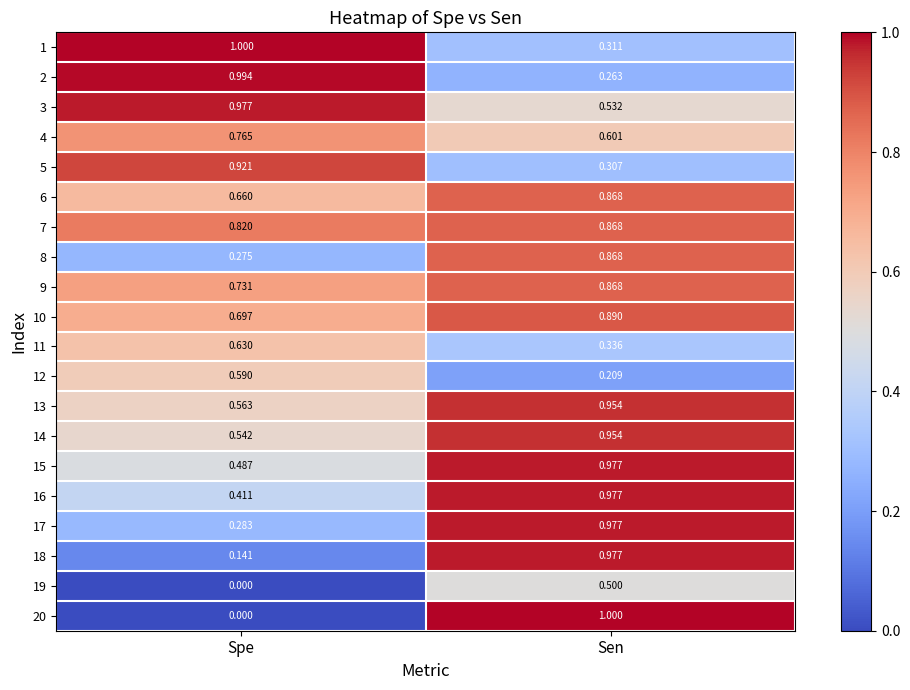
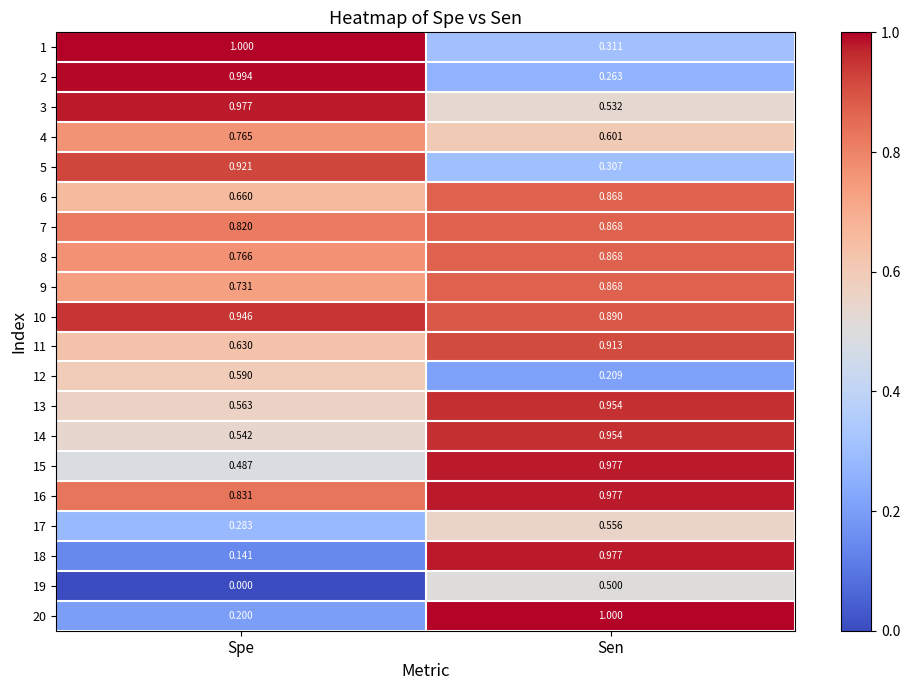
8, Spe: 0.275 -> 0.766
10, Spe: 0.697 -> 0.946
11, Sen: 0.336 -> 0.913
16, Spe: 0.411 -> 0.831
17, Sen: 0.977 -> 0.556
20, Spe: 0.000 -> 0.200
